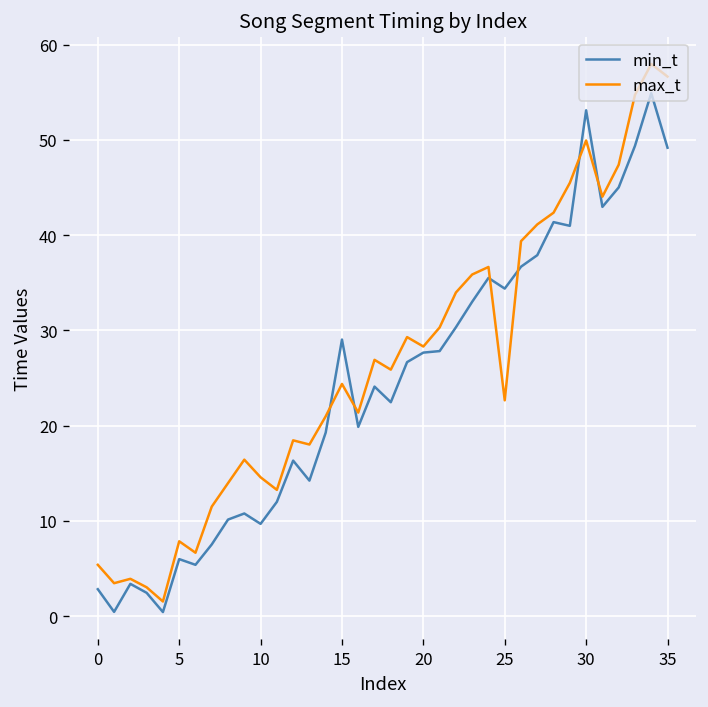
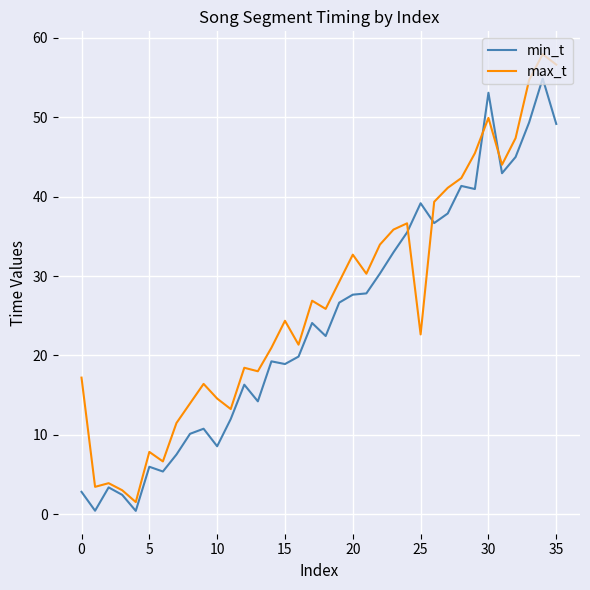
max_t, 0: 5 -> 17
min_t, 10: 10 -> 9
min_t, 15: 29 -> 19
max_t, 20: 28 -> 33
min_t, 25: 34 -> 39
